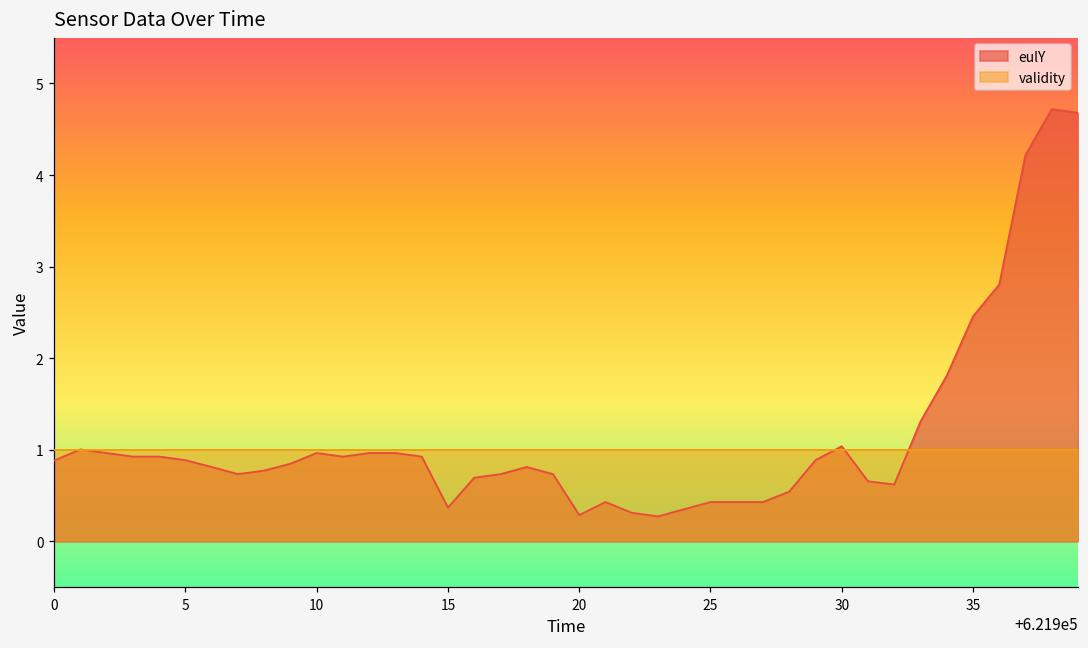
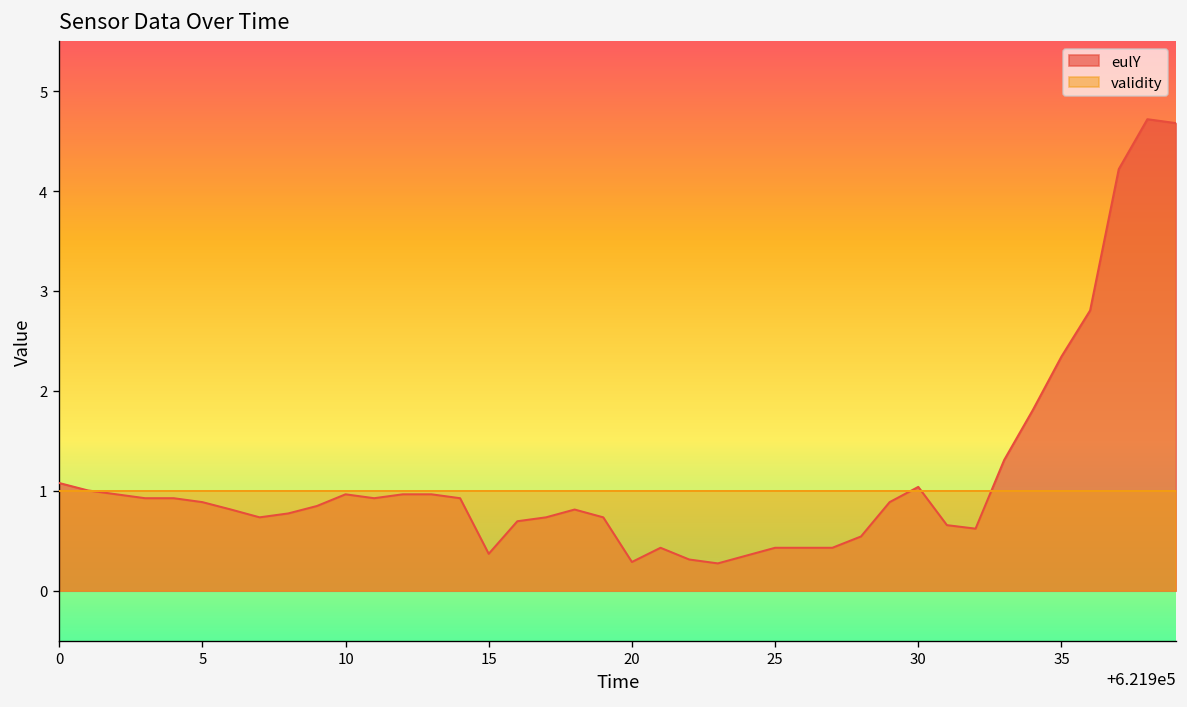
eulY, 0: 0.9 -> 1.1
eulY, 35: 2.5 -> 2.3
